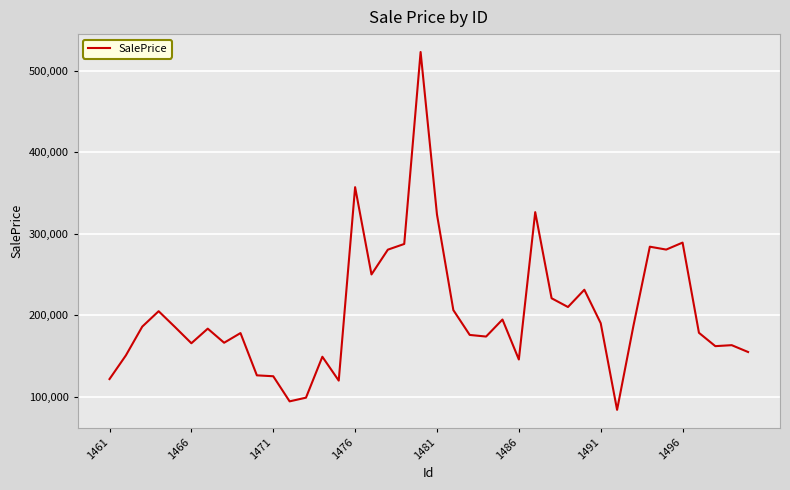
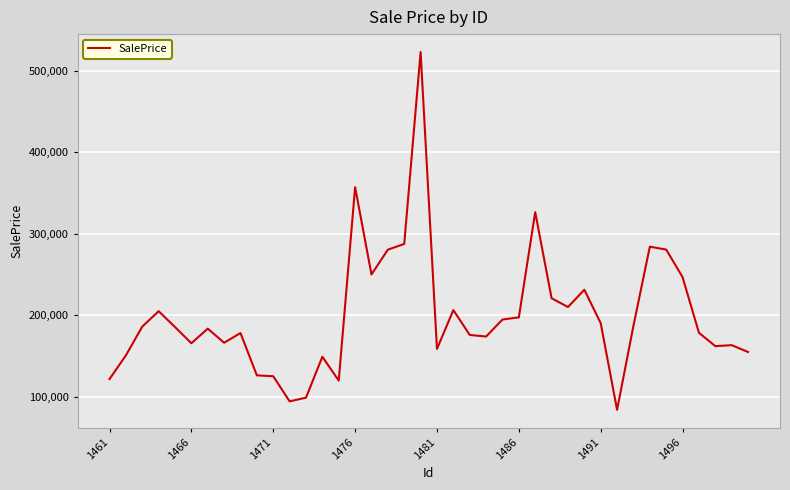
1481: 320,000 -> 160,000
1486: 150,000 -> 200,000
1496: 290,000 -> 250,000
